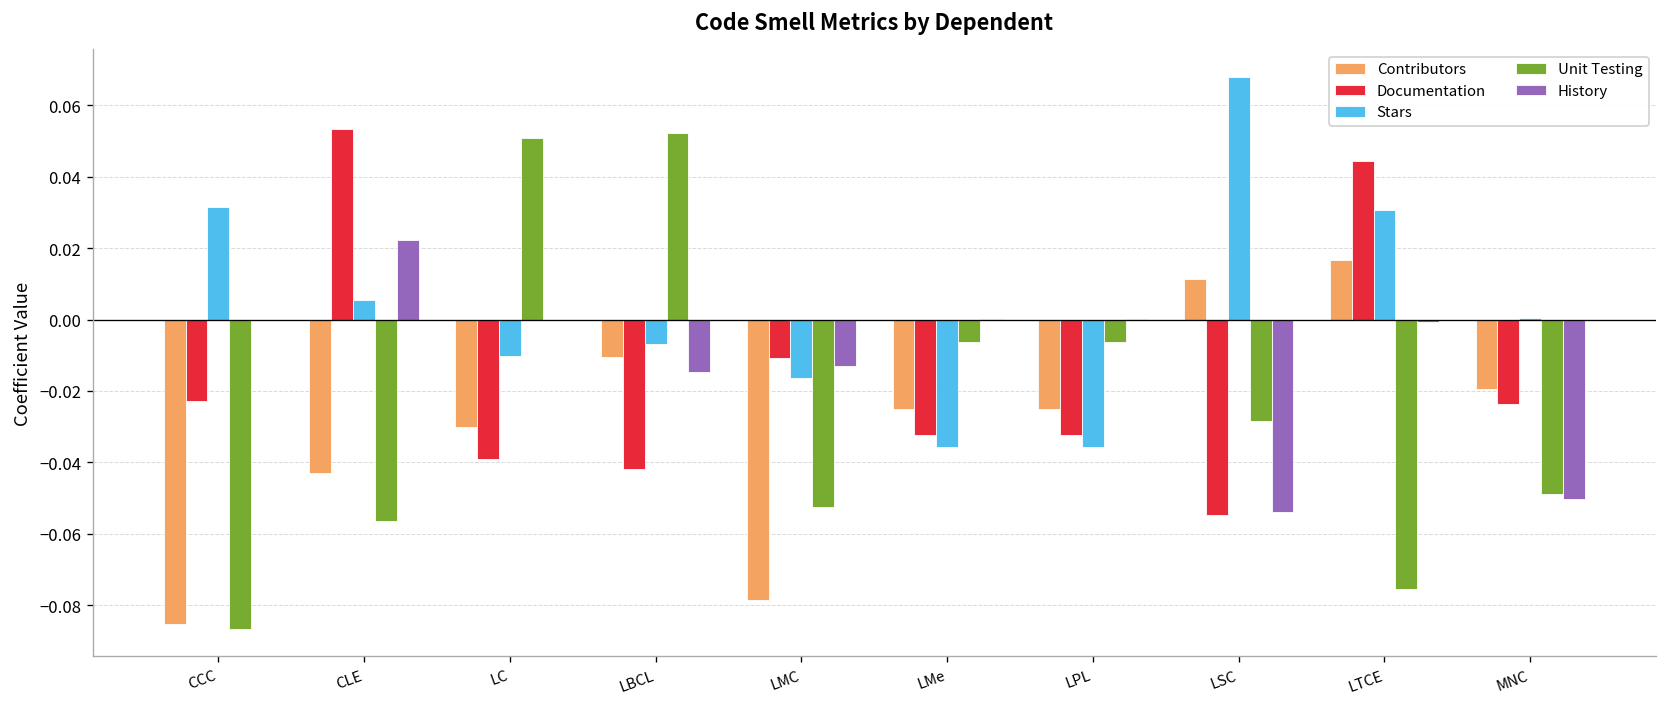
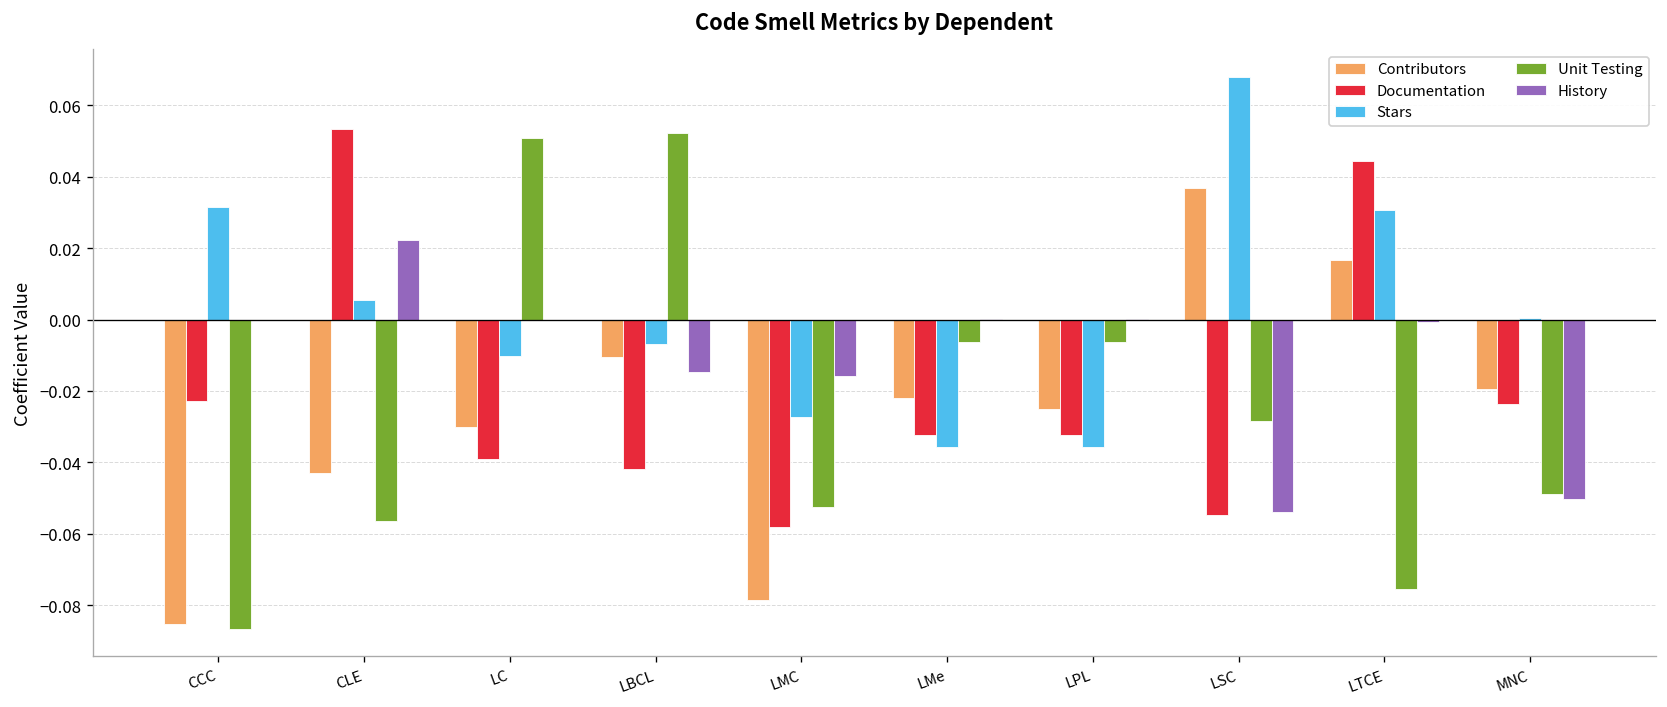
Documentation, LMC: -0.011 -> -0.058
Stars, LMC: -0.016 -> -0.027
History, LMC: -0.013 -> -0.016
Contributors, LMe: -0.025 -> -0.022
Contributors, LSC: 0.011 -> 0.037
